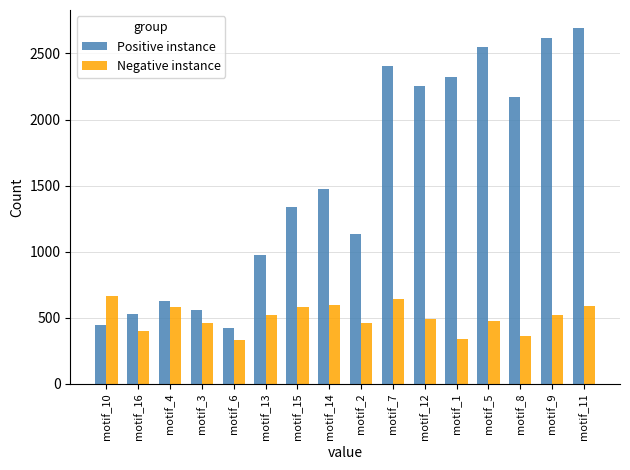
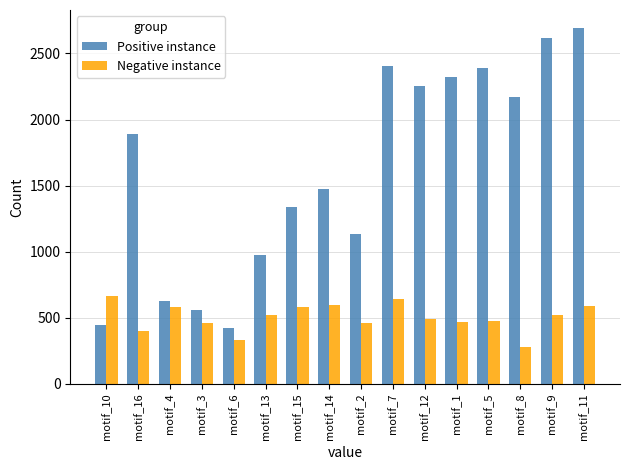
Positive instance, motif_16: 530 -> 1890
Negative instance, motif_1: 340 -> 470
Positive instance, motif_5: 2550 -> 2390
Negative instance, motif_8: 370 -> 280
